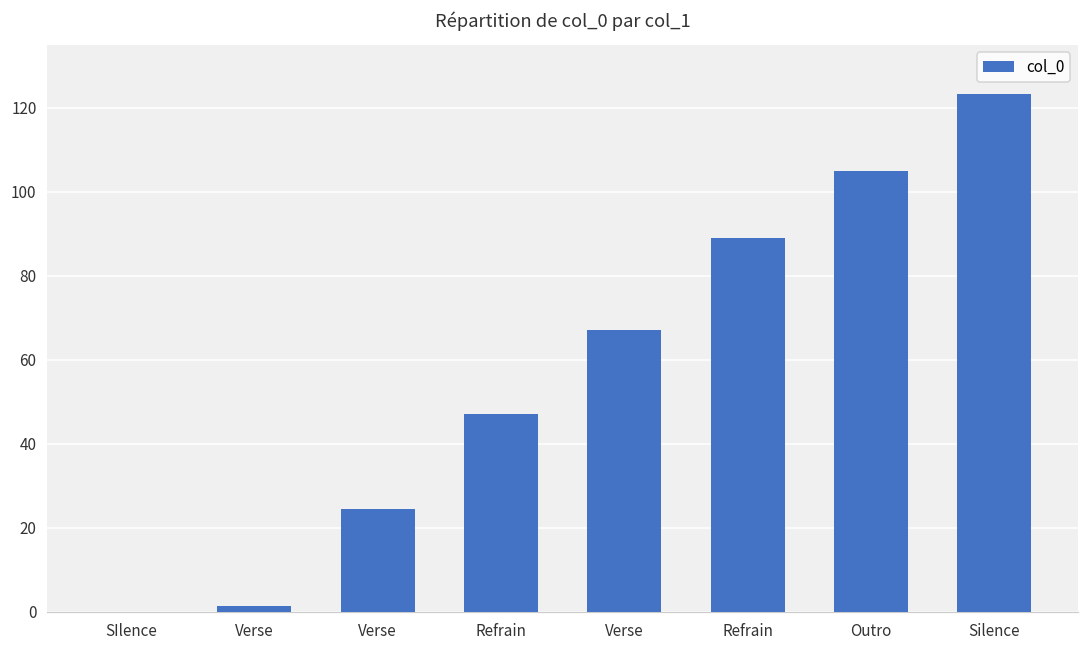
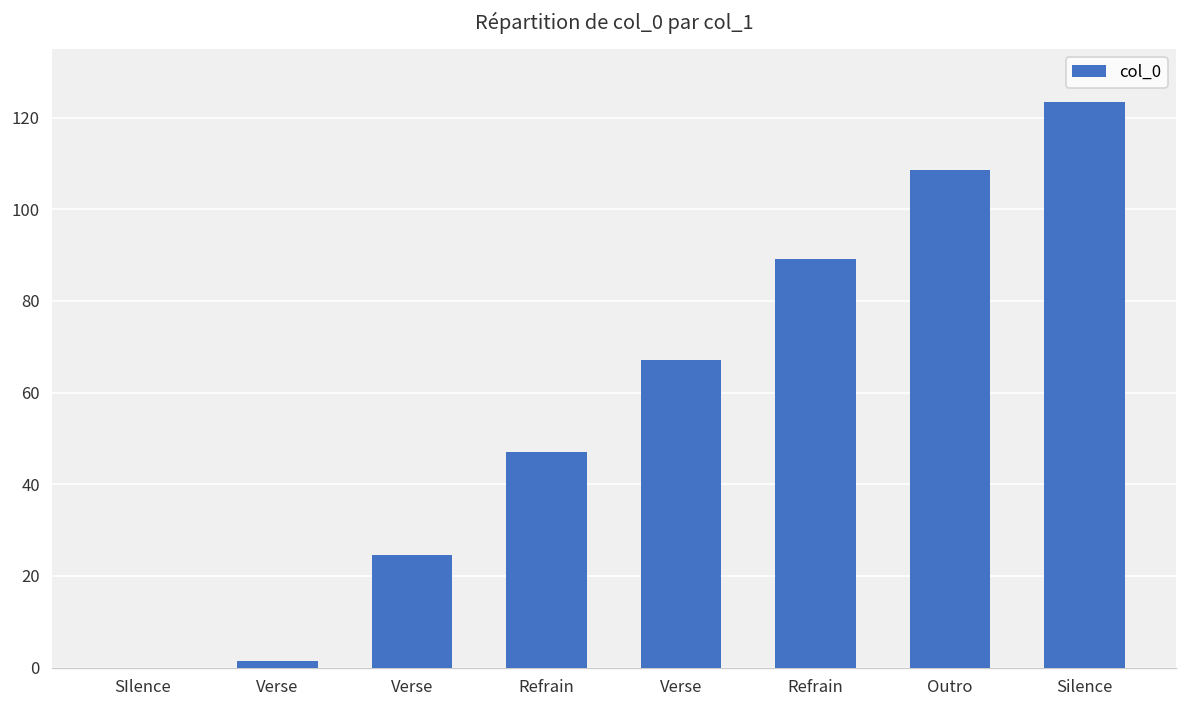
Outro: 105 -> 109
